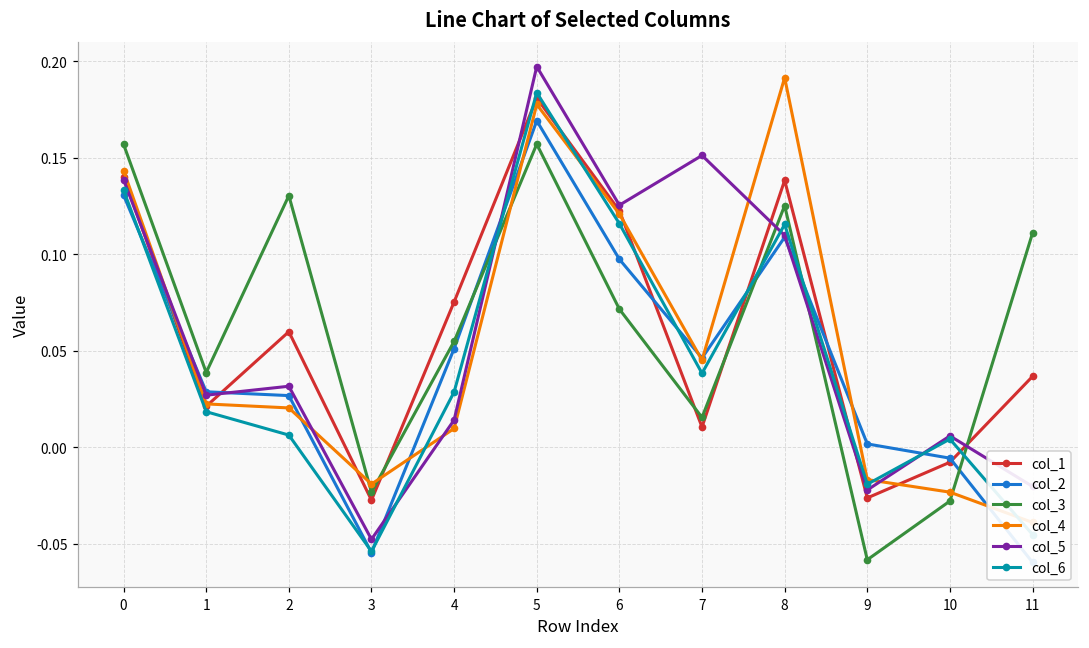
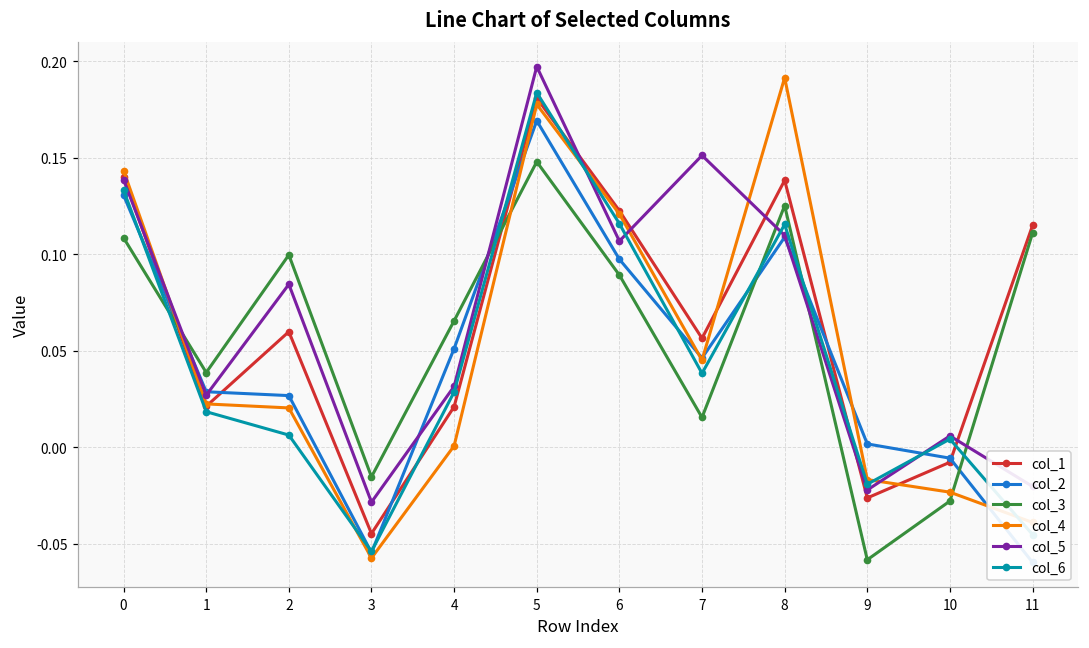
col_3, 0: 0.157 -> 0.109
col_3, 2: 0.130 -> 0.100
col_5, 2: 0.032 -> 0.084
col_1, 3: -0.027 -> -0.045
col_3, 3: -0.023 -> -0.015
col_4, 3: -0.019 -> -0.057
col_5, 3: -0.048 -> -0.028
col_1, 4: 0.075 -> 0.021
col_3, 4: 0.055 -> 0.066
col_4, 4: 0.010 -> 0.001
col_5, 4: 0.014 -> 0.032
col_3, 5: 0.157 -> 0.148
col_3, 6: 0.072 -> 0.089
col_5, 6: 0.125 -> 0.107
col_1, 7: 0.011 -> 0.057
col_1, 11: 0.037 -> 0.115
